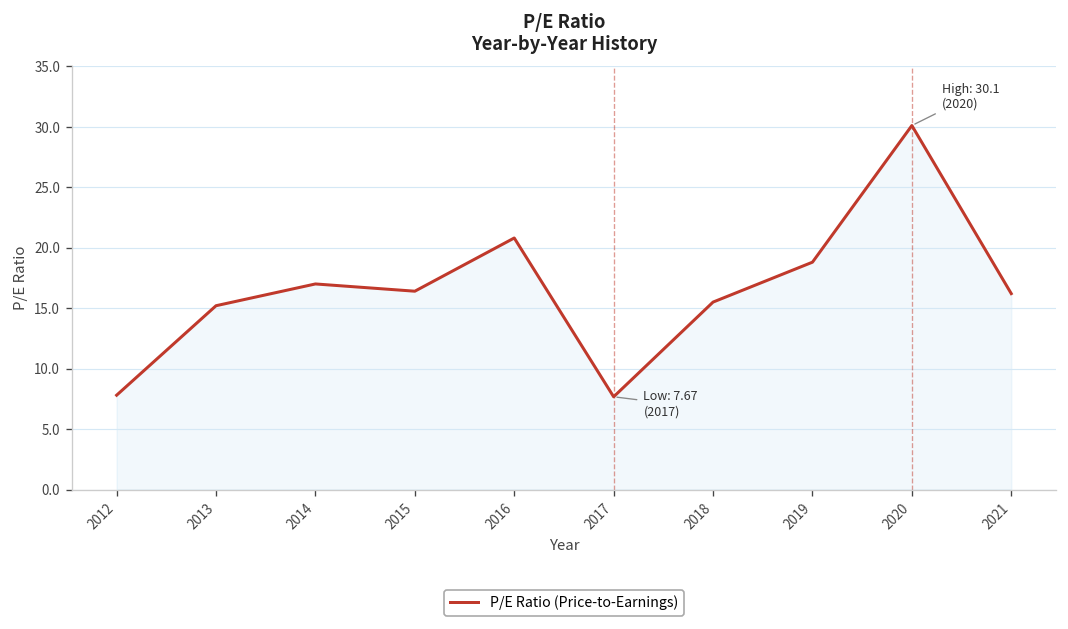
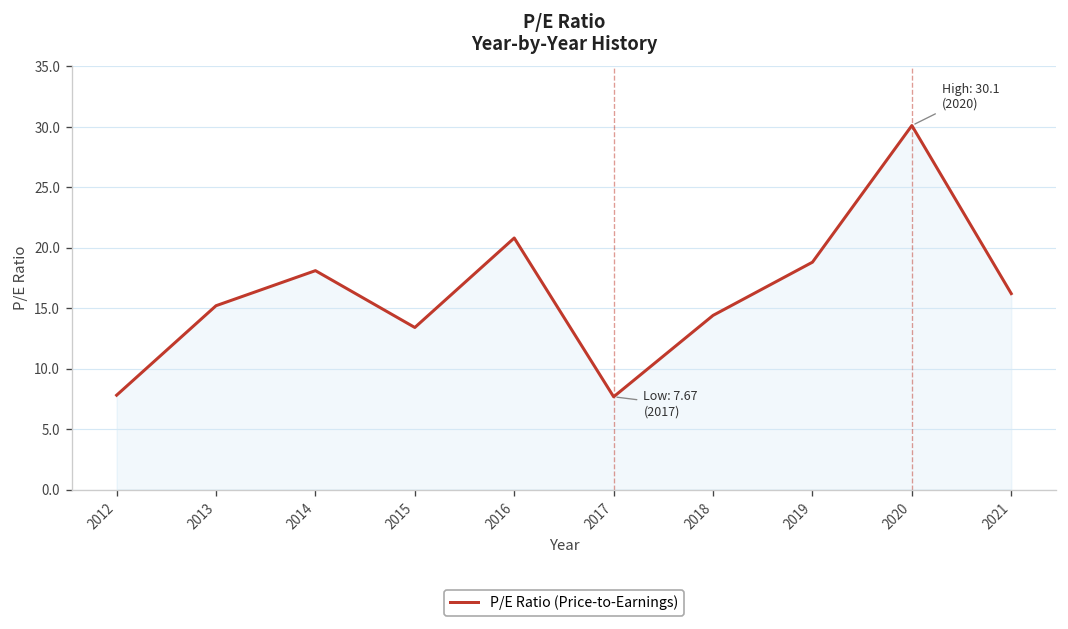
2014: 17.0 -> 18.1
2015: 16.4 -> 13.4
2018: 15.5 -> 14.4
